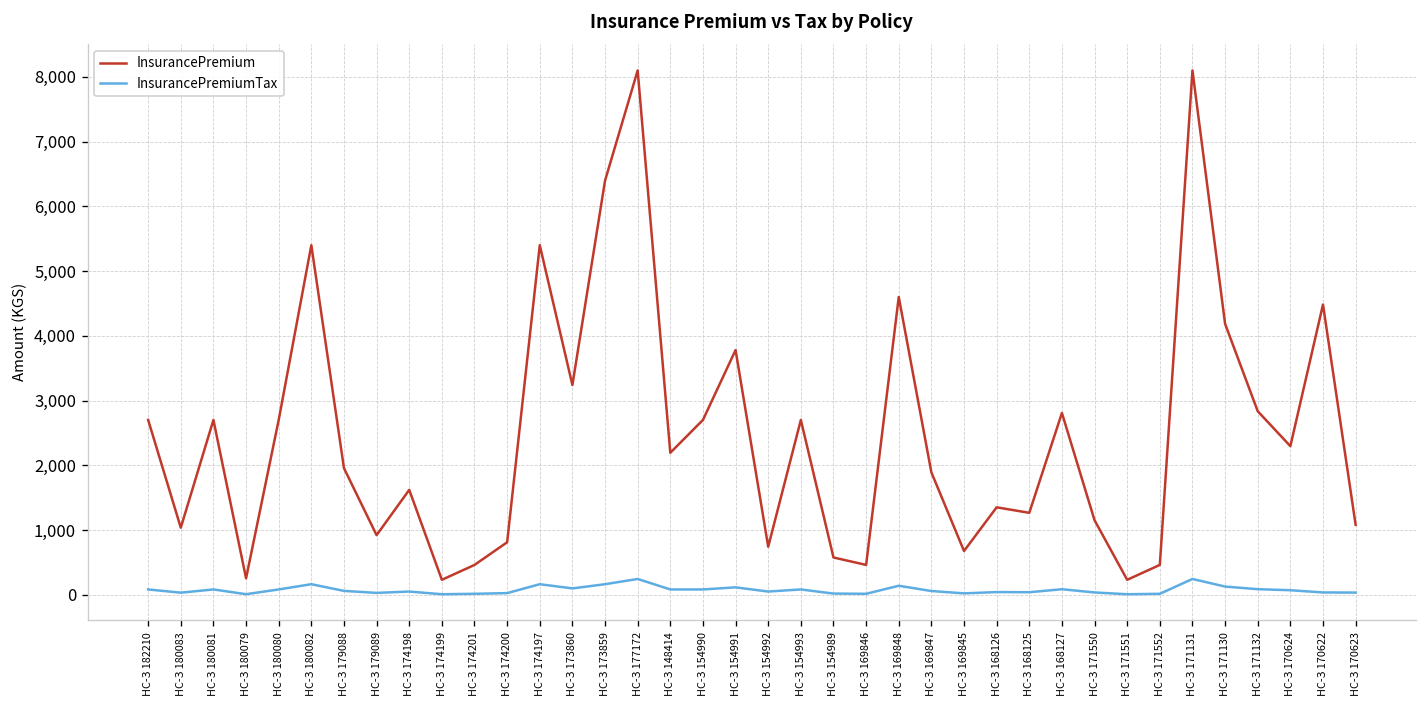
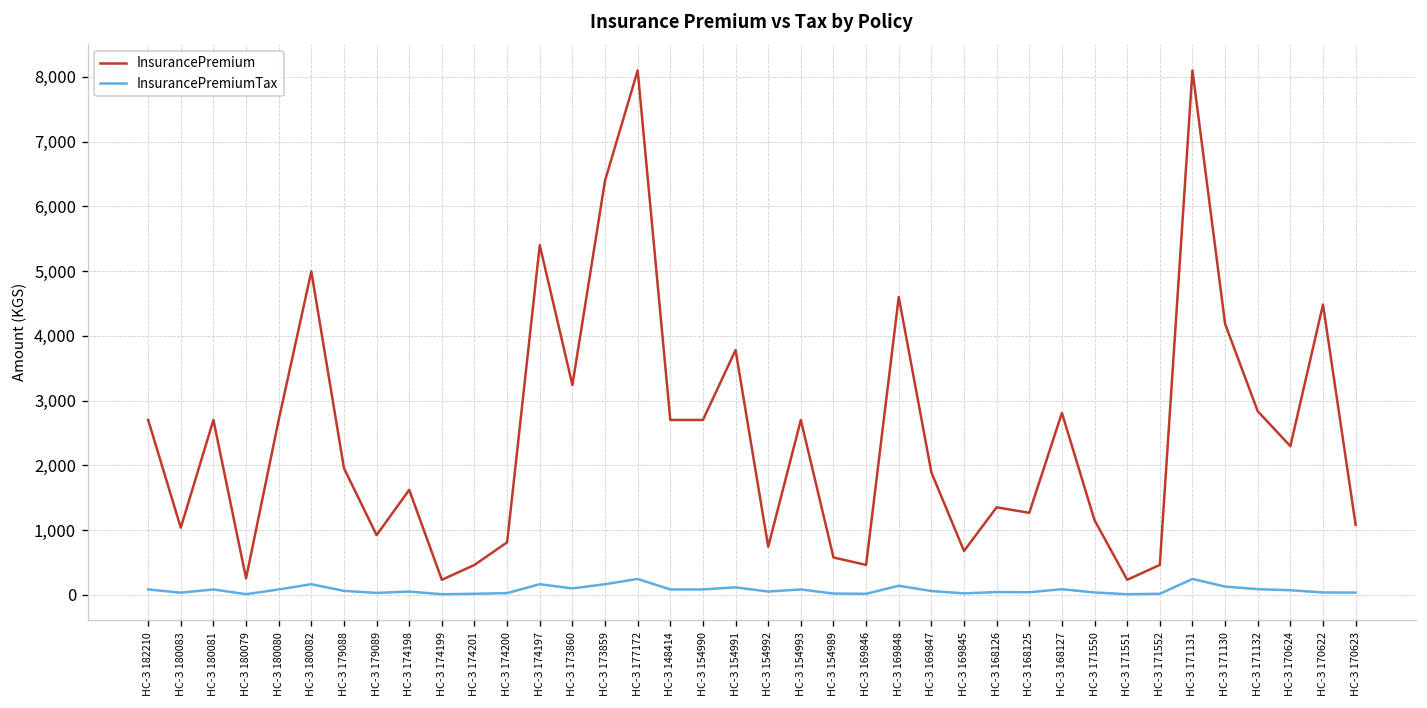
InsurancePremium, НС-З 180082: 5,400 -> 5,000
InsurancePremium, НС-З 148414: 2,200 -> 2,700
